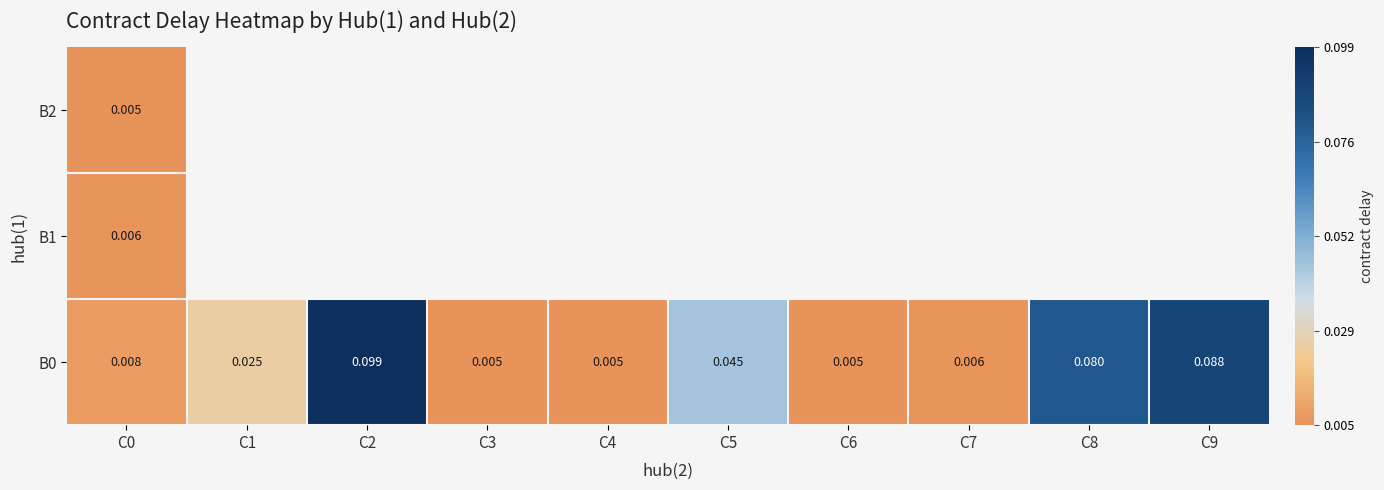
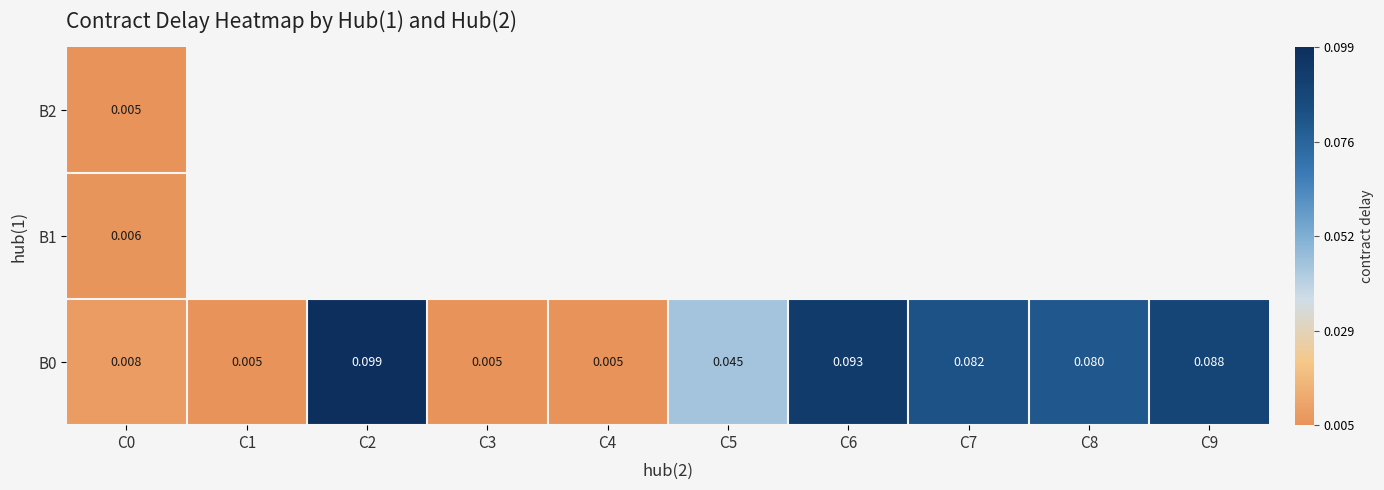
B0, C1: 0.025 -> 0.005
B0, C6: 0.005 -> 0.093
B0, C7: 0.006 -> 0.082
